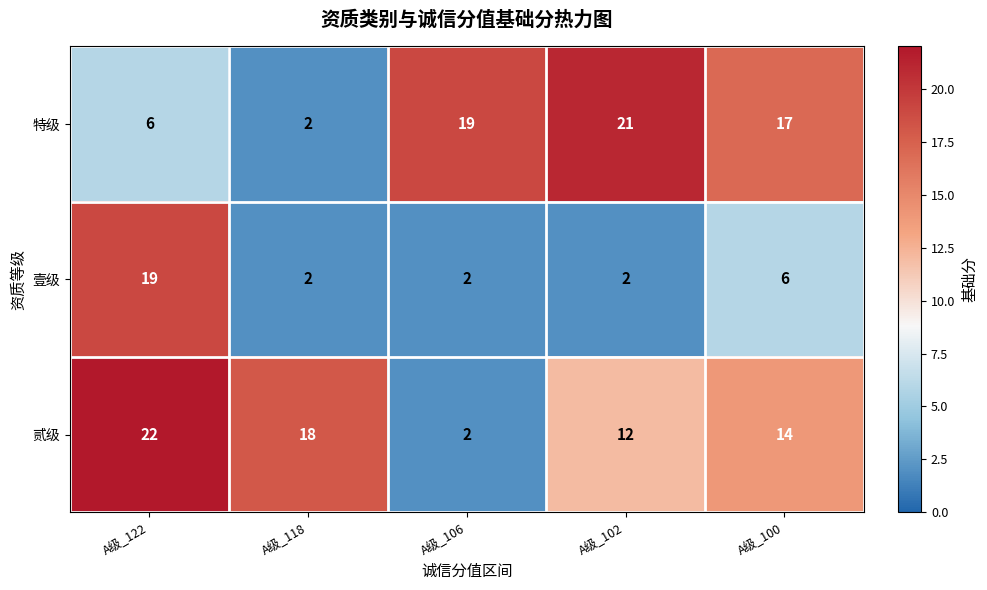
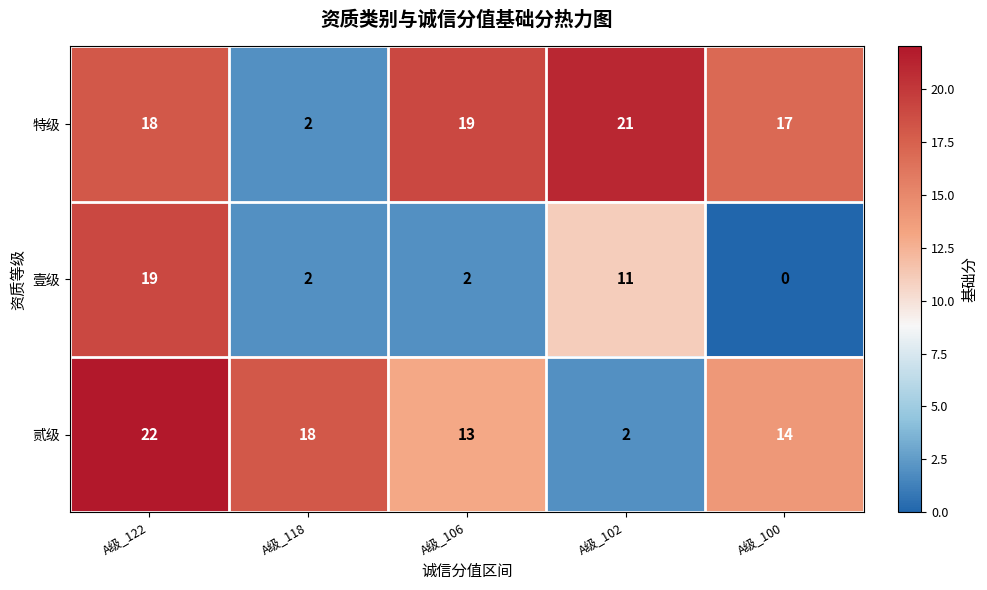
特级, A级_122: 6 -> 18
壹级, A级_102: 2 -> 11
壹级, A级_100: 6 -> 0
贰级, A级_106: 2 -> 13
贰级, A级_102: 12 -> 2
